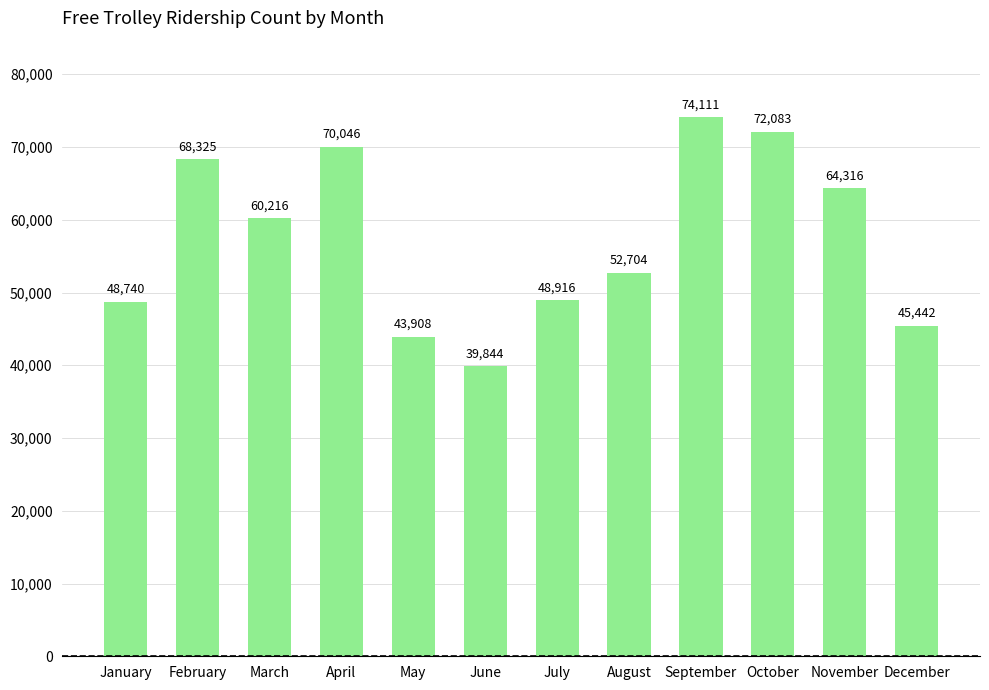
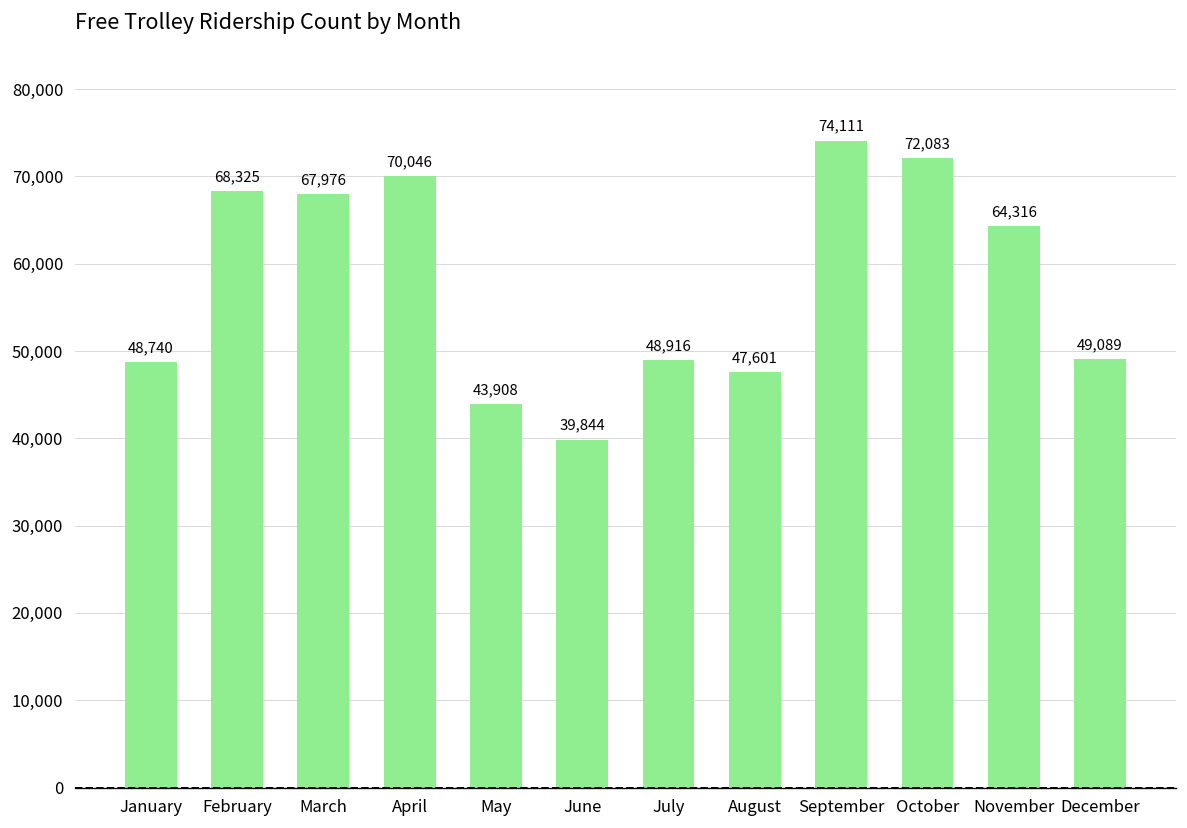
March: 60,216 -> 67,976
August: 52,704 -> 47,601
December: 45,442 -> 49,089
